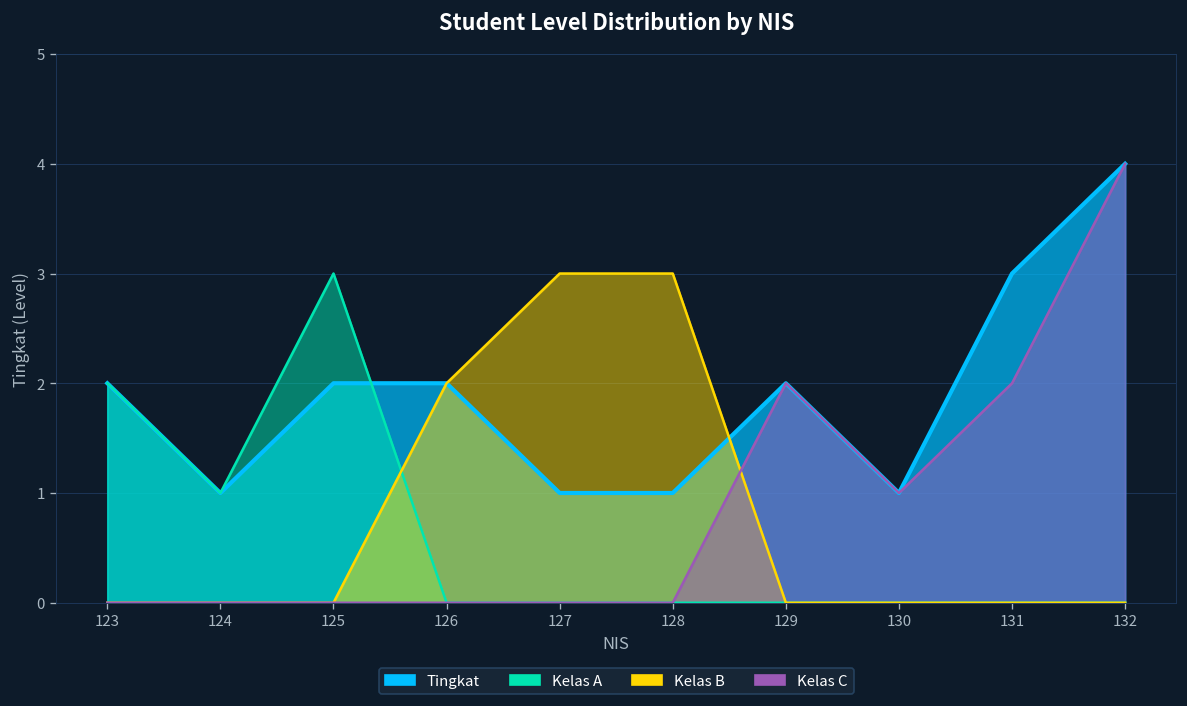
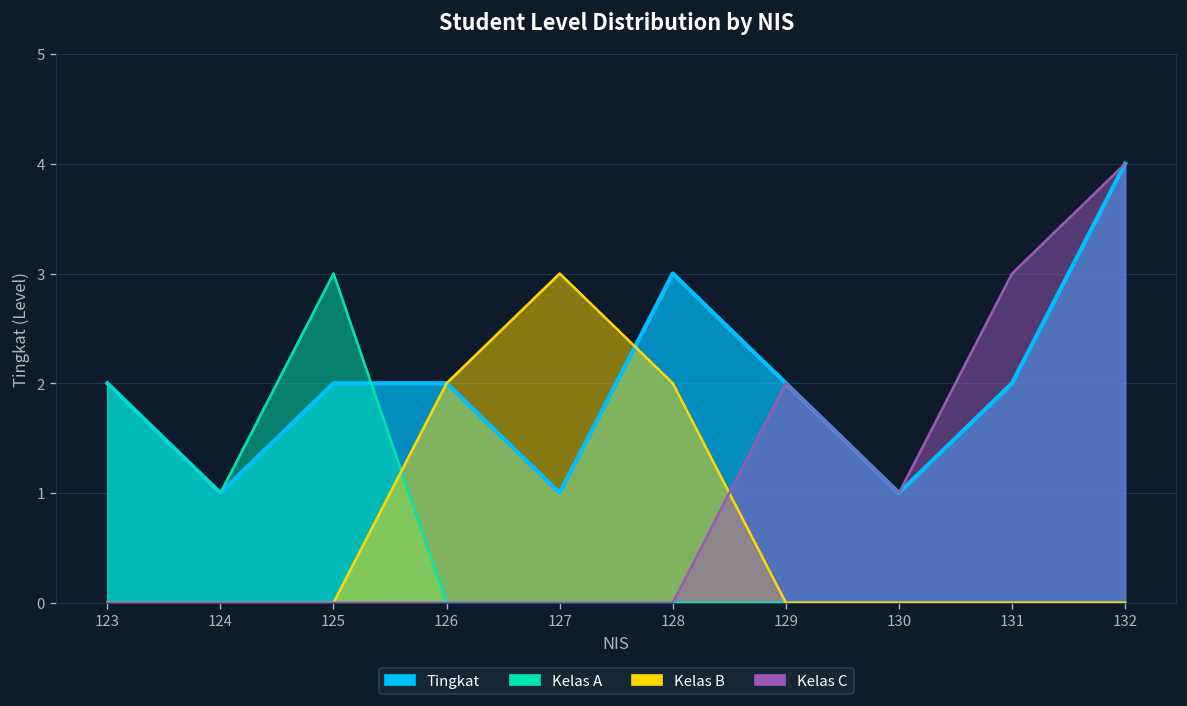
Tingkat, 128: 1 -> 3
Kelas B, 128: 3 -> 2
Tingkat, 131: 3 -> 2
Kelas C, 131: 2 -> 3
